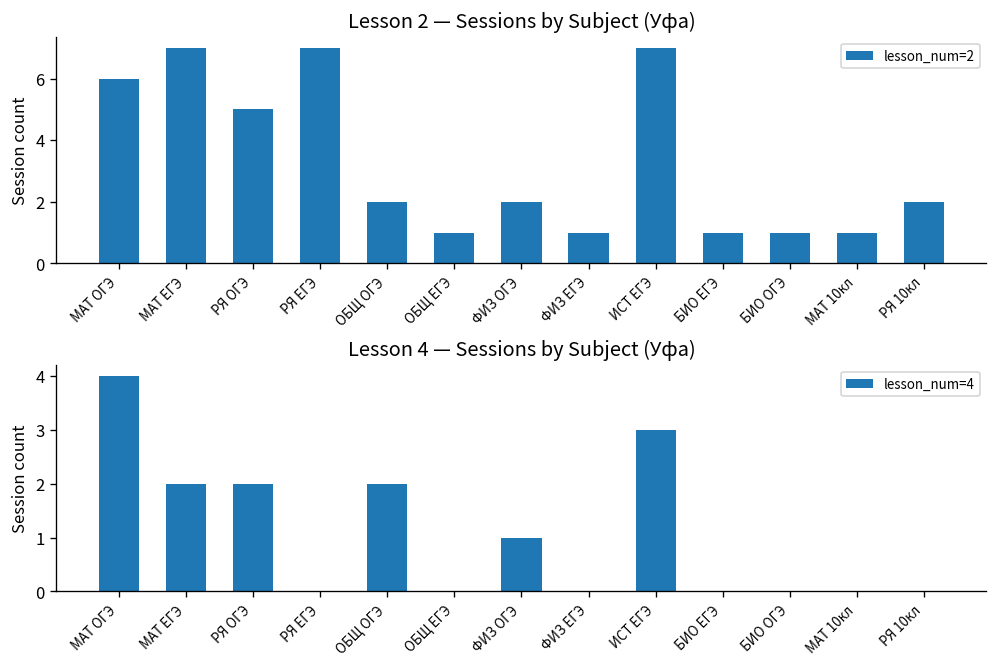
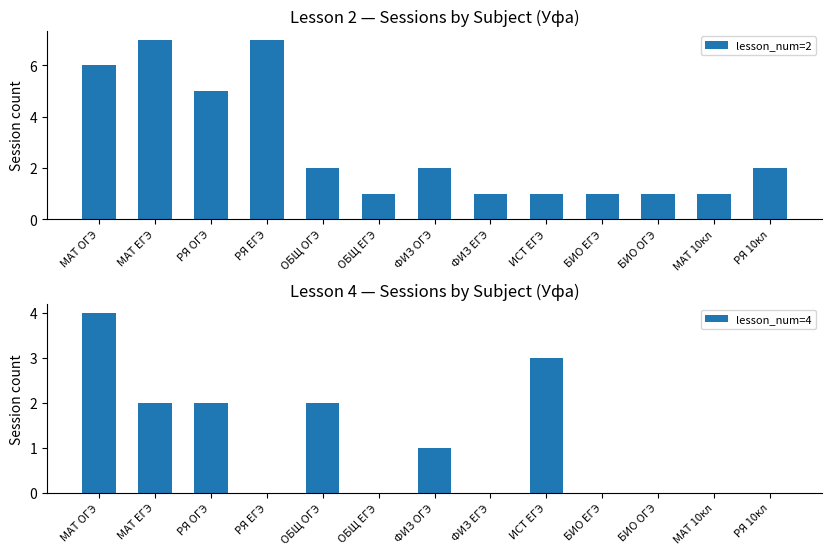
Lesson 2 — Sessions by Subject (Уфа), ИСТ ЕГЭ: 7 -> 1
